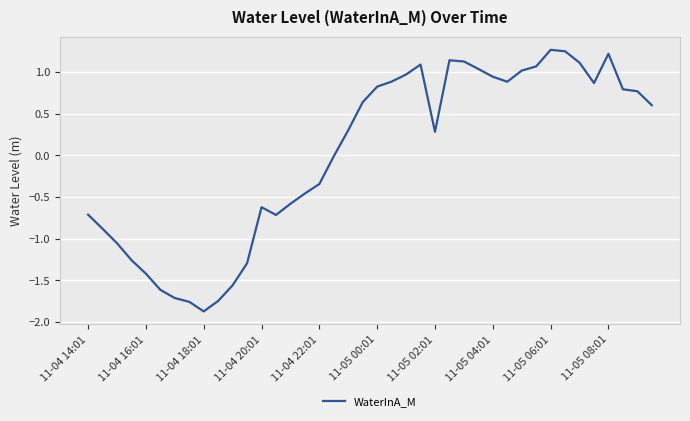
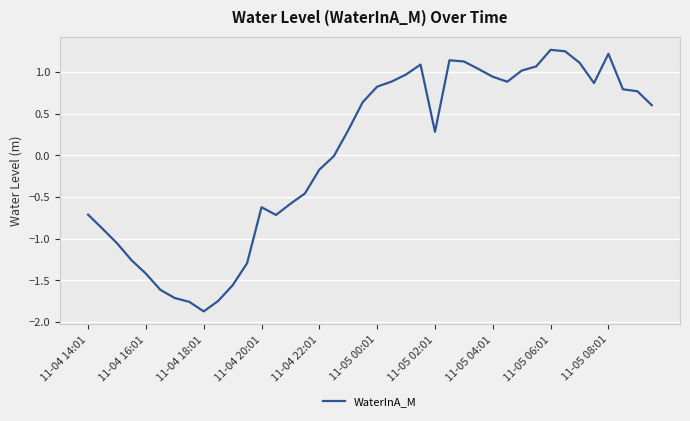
11-04 22:01: -0.3 -> -0.2
